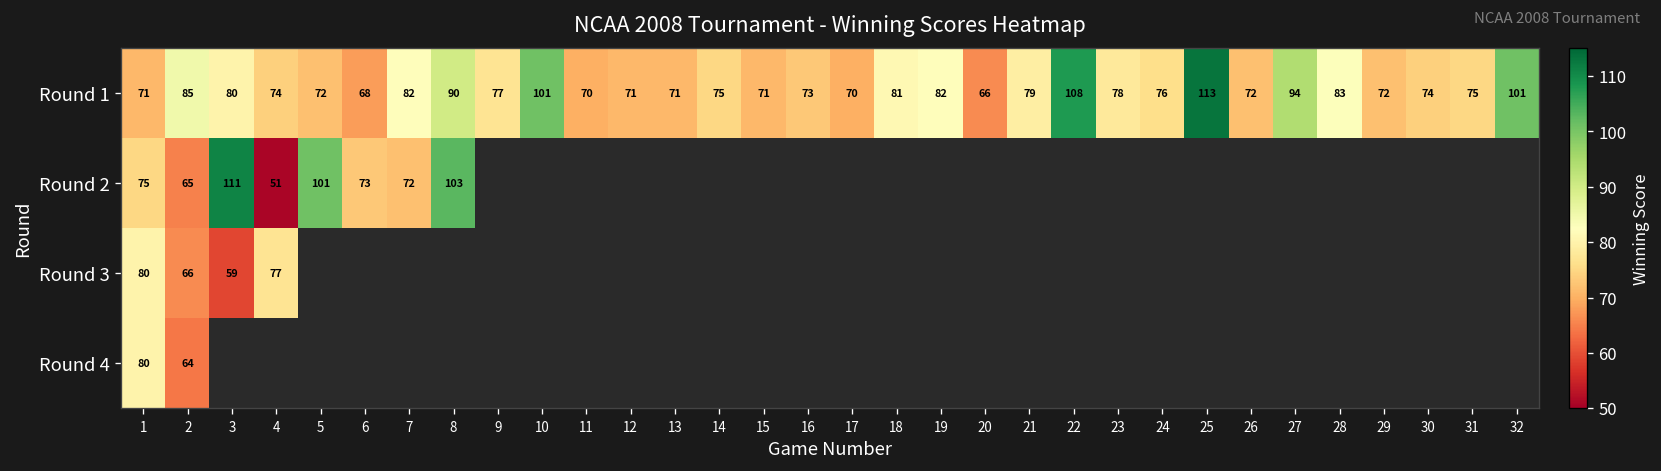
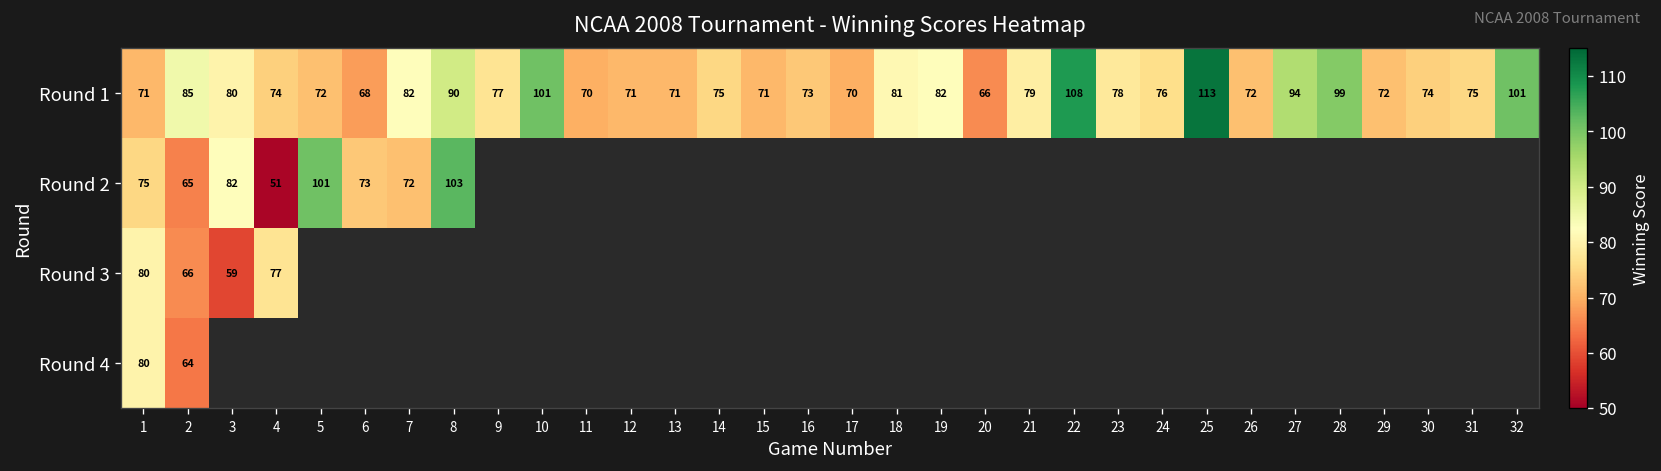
Round 1, 28: 83 -> 99
Round 2, 3: 111 -> 82
